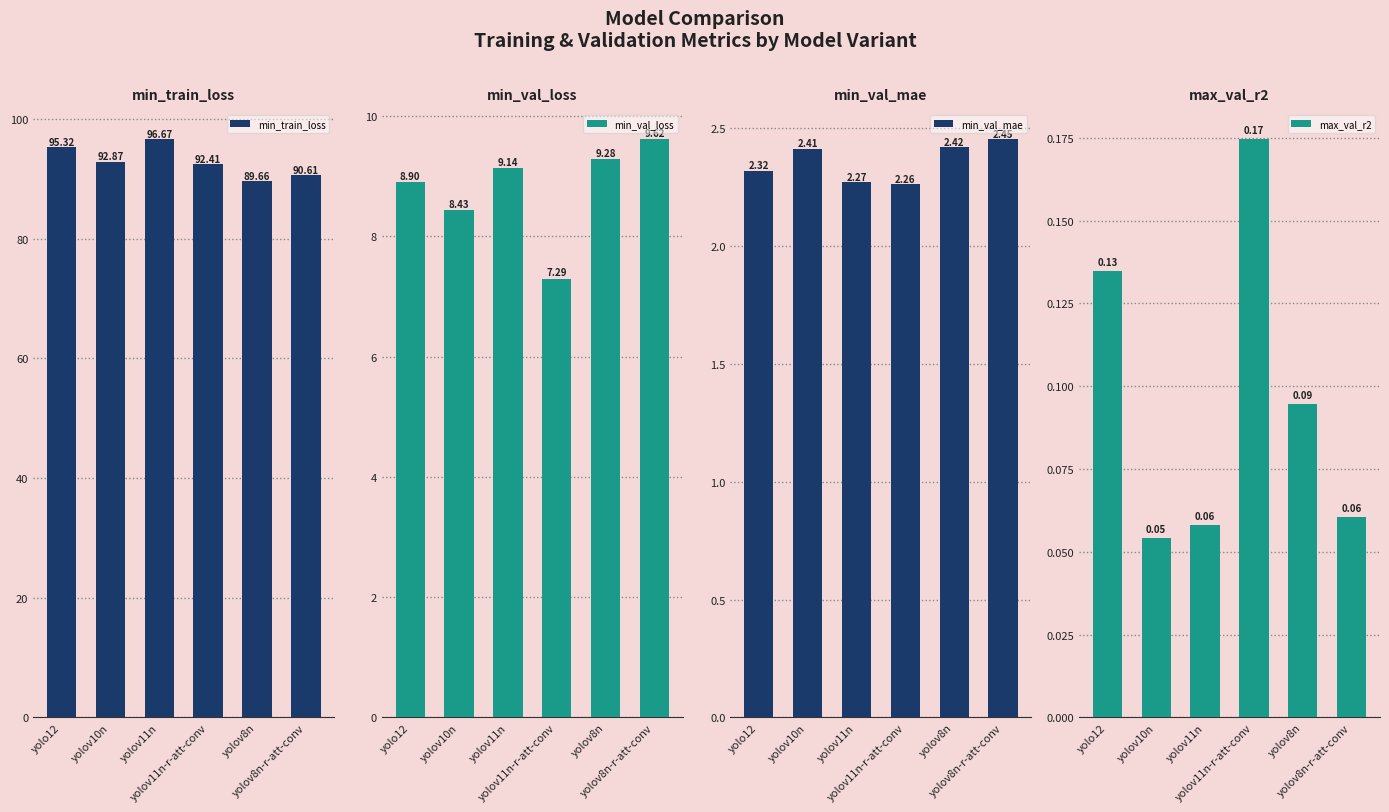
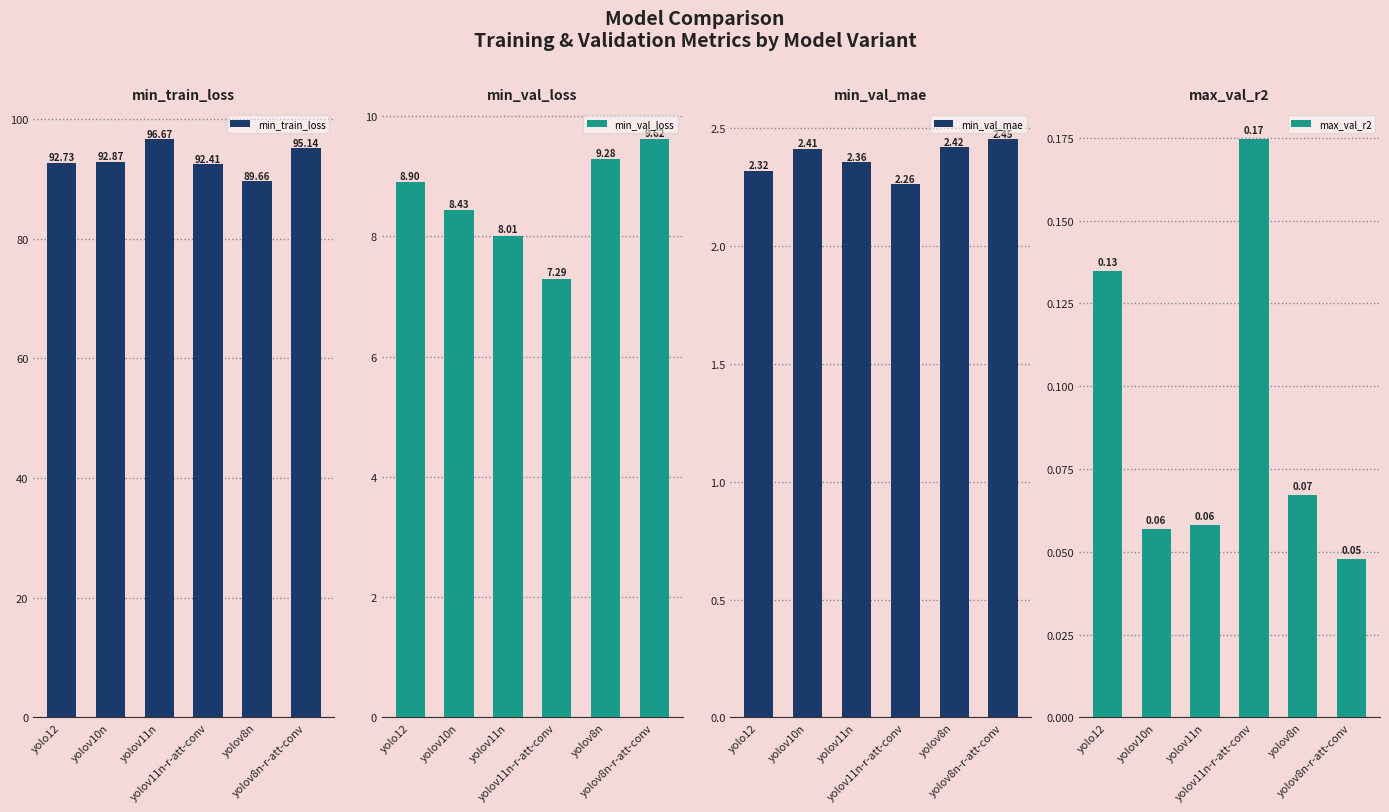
min_train_loss, yolo12: 95.32 -> 92.73
min_train_loss, yolov8n-r-att-conv: 90.61 -> 95.14
min_val_loss, yolov11n: 9.14 -> 8.01
min_val_mae, yolov11n: 2.27 -> 2.36
max_val_r2, yolov10n: 0.05 -> 0.06
max_val_r2, yolov8n: 0.09 -> 0.07
max_val_r2, yolov8n-r-att-conv: 0.06 -> 0.05
